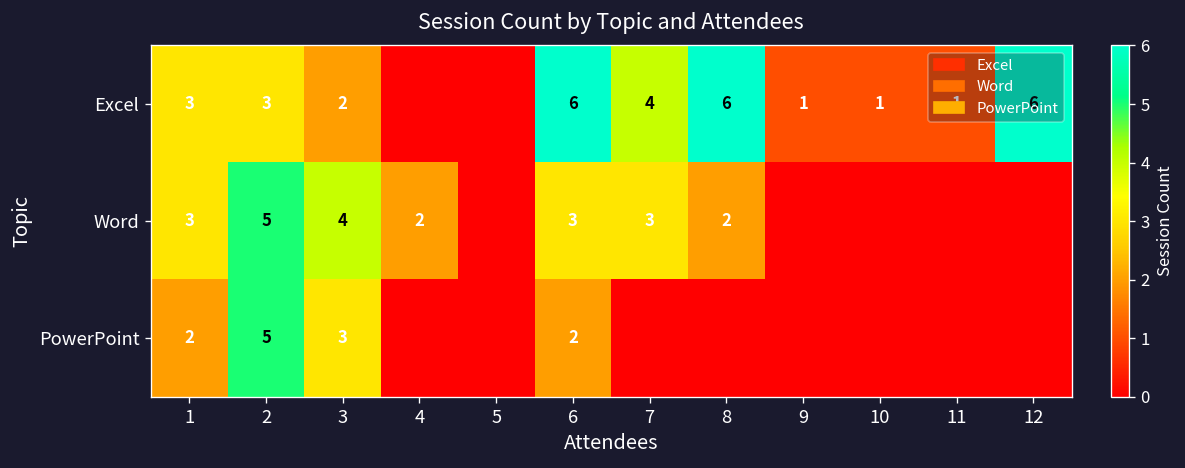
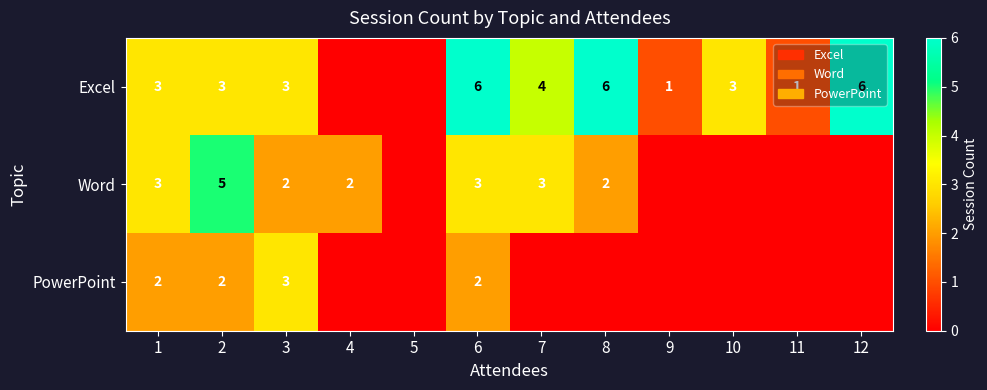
Excel, 3: 2 -> 3
Excel, 10: 1 -> 3
Word, 3: 4 -> 2
PowerPoint, 2: 5 -> 2
